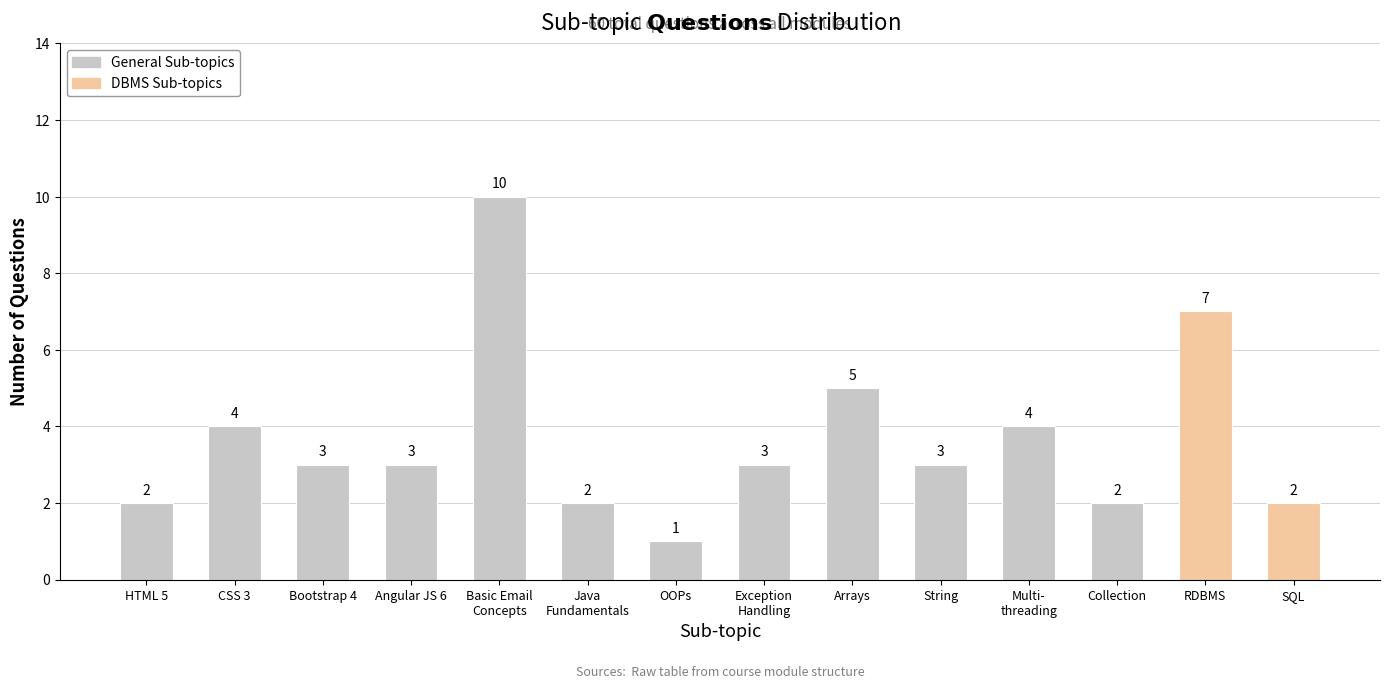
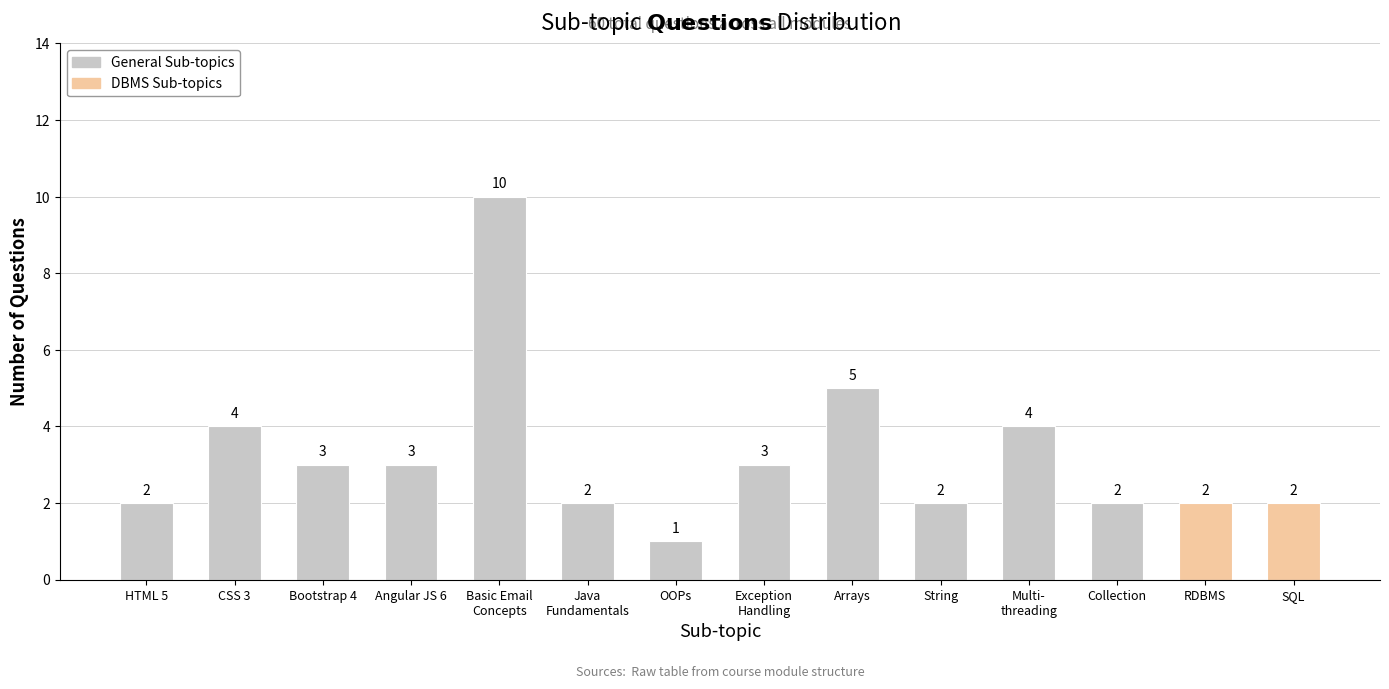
String: 3 -> 2
RDBMS: 7 -> 2
